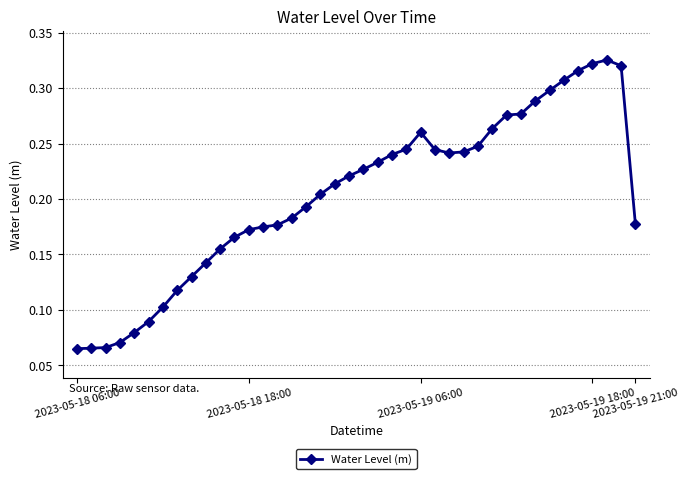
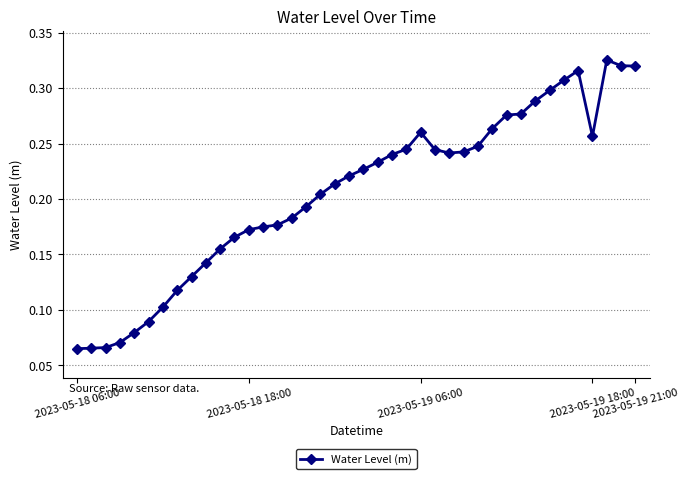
2023-05-19 18:00: 0.322 -> 0.256
2023-05-19 21:00: 0.177 -> 0.320
